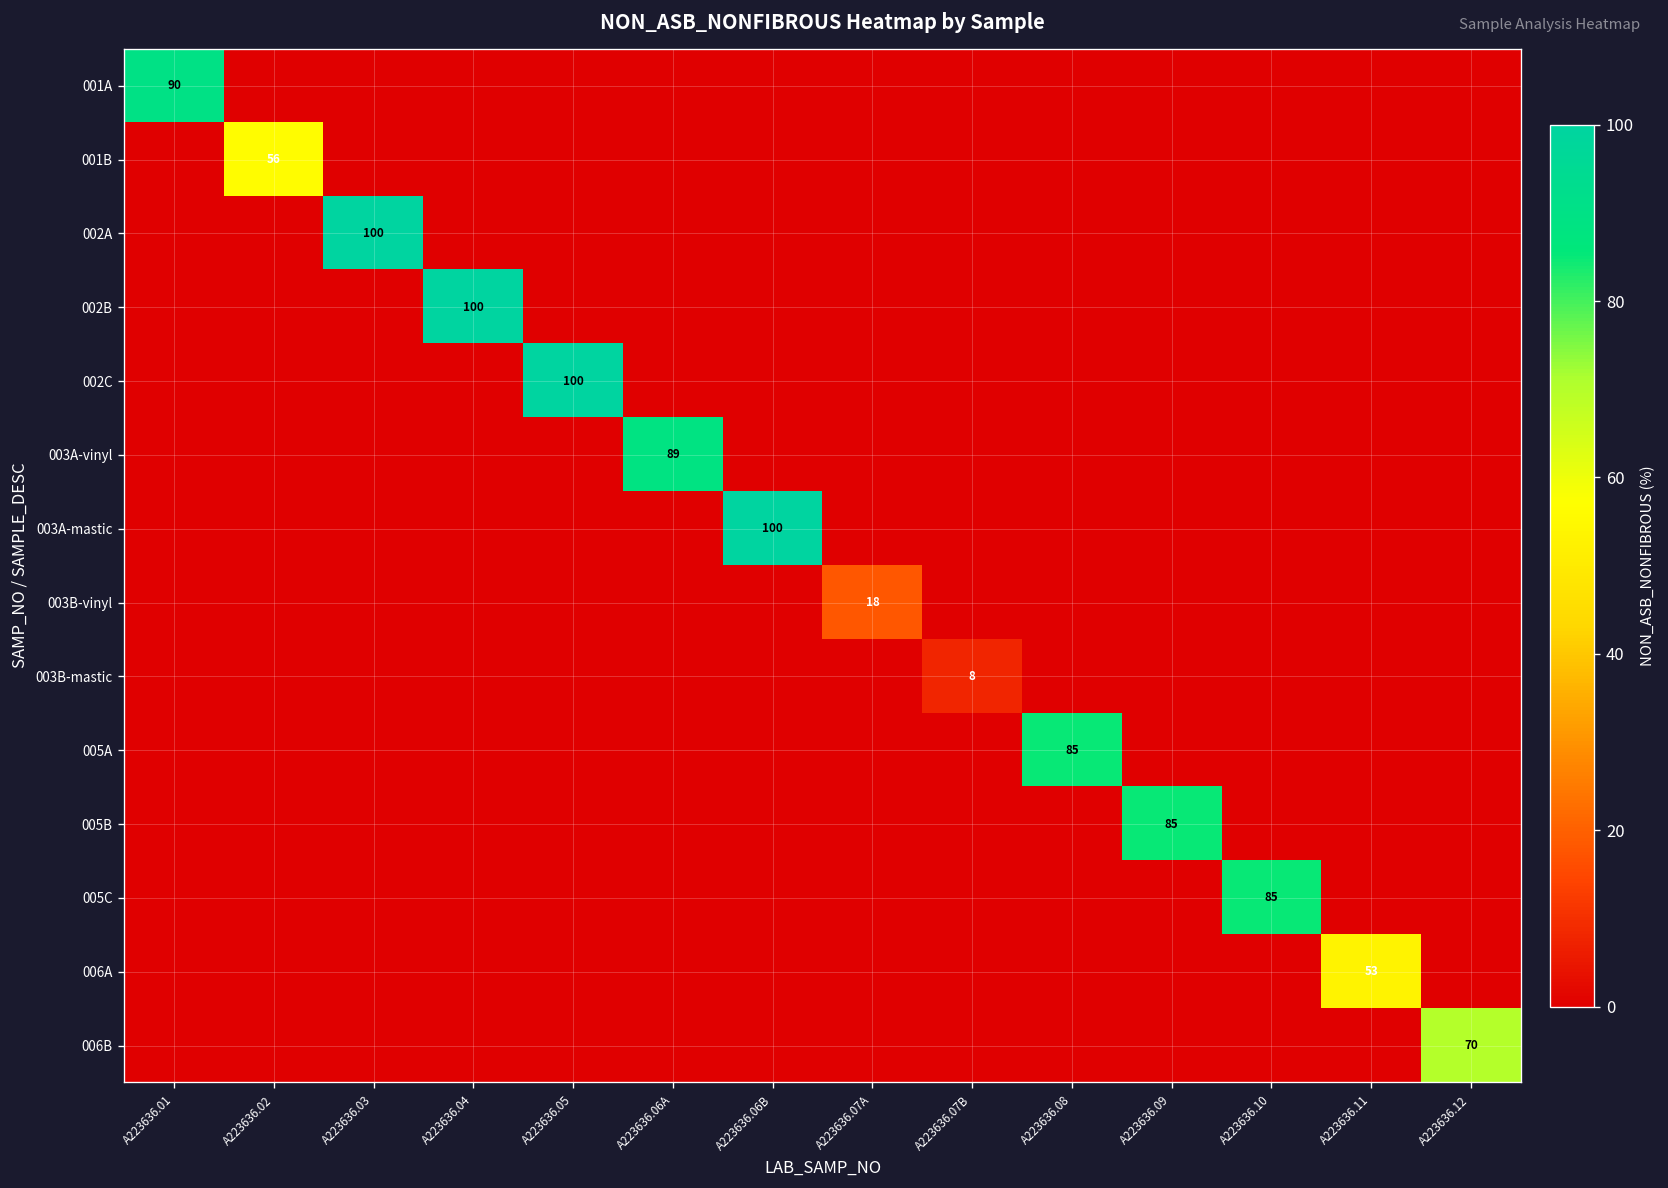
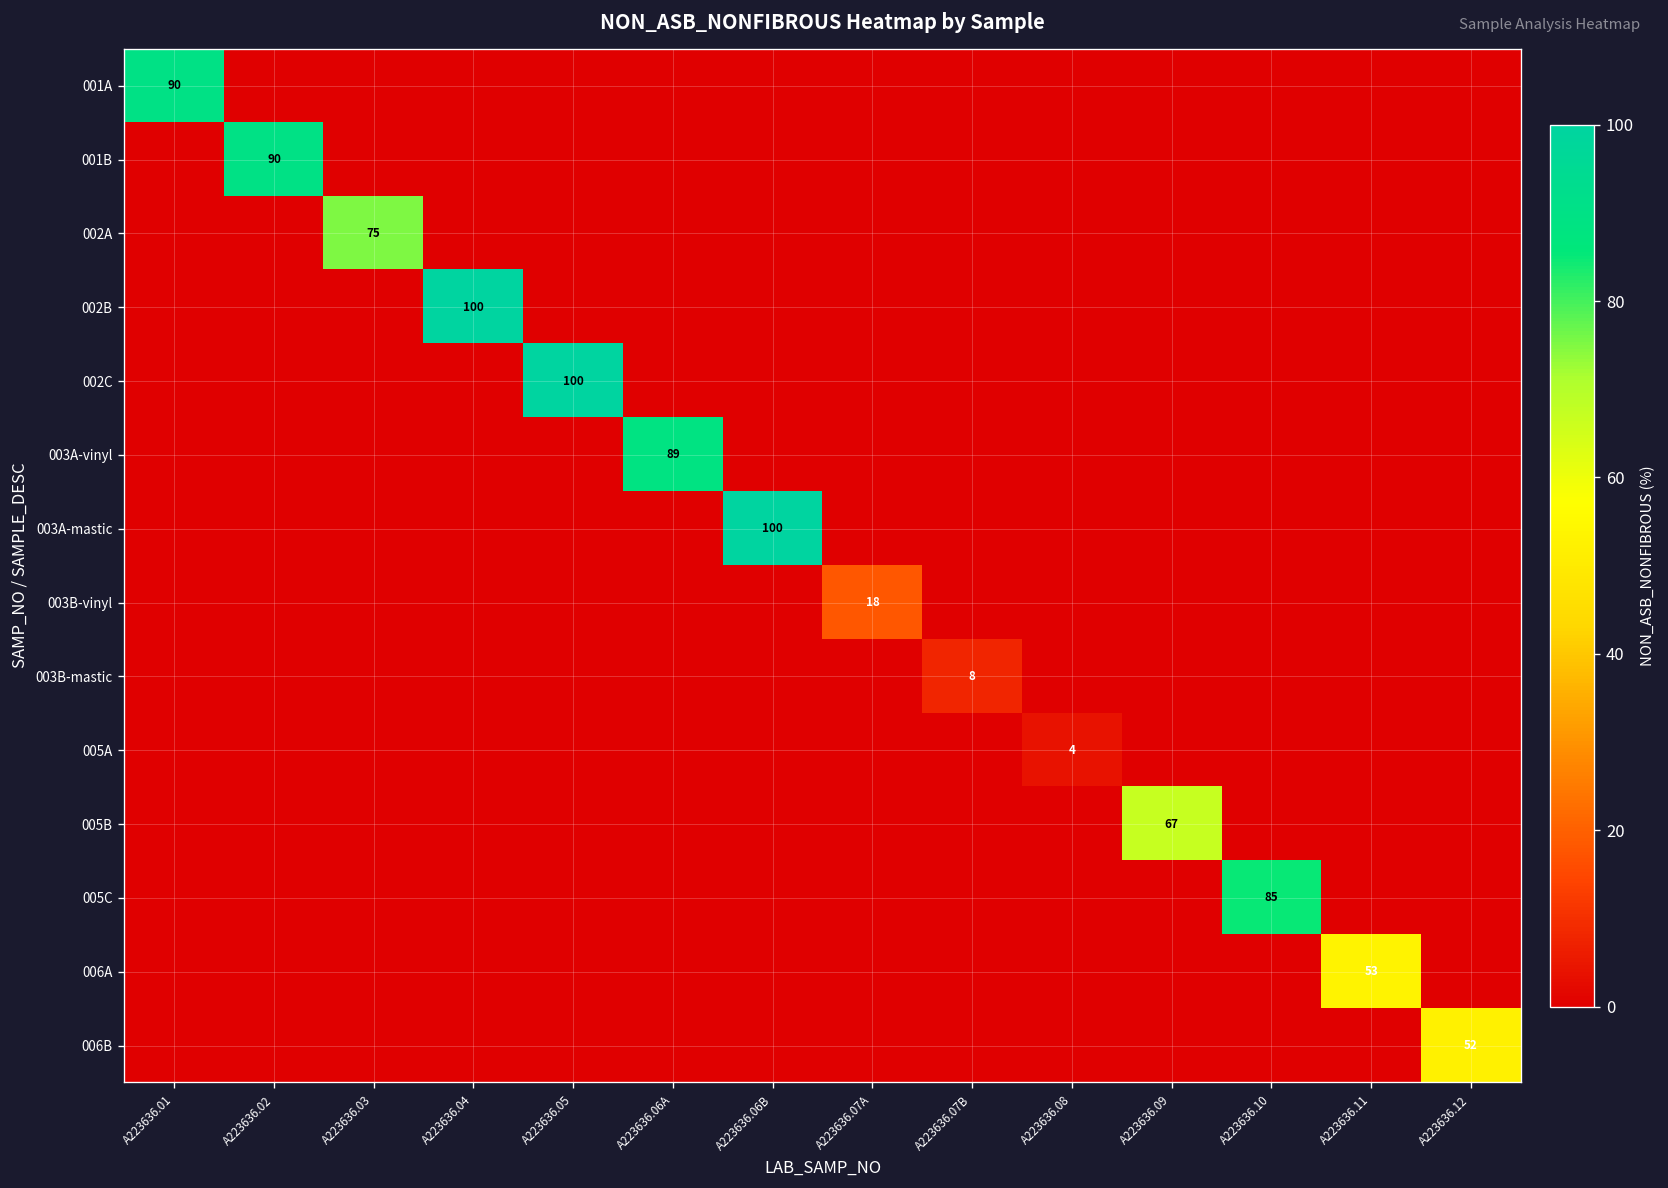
001B, A223636.02: 56 -> 90
002A, A223636.03: 100 -> 75
005A, A223636.08: 85 -> 4
005B, A223636.09: 85 -> 67
006B, A223636.12: 70 -> 52
